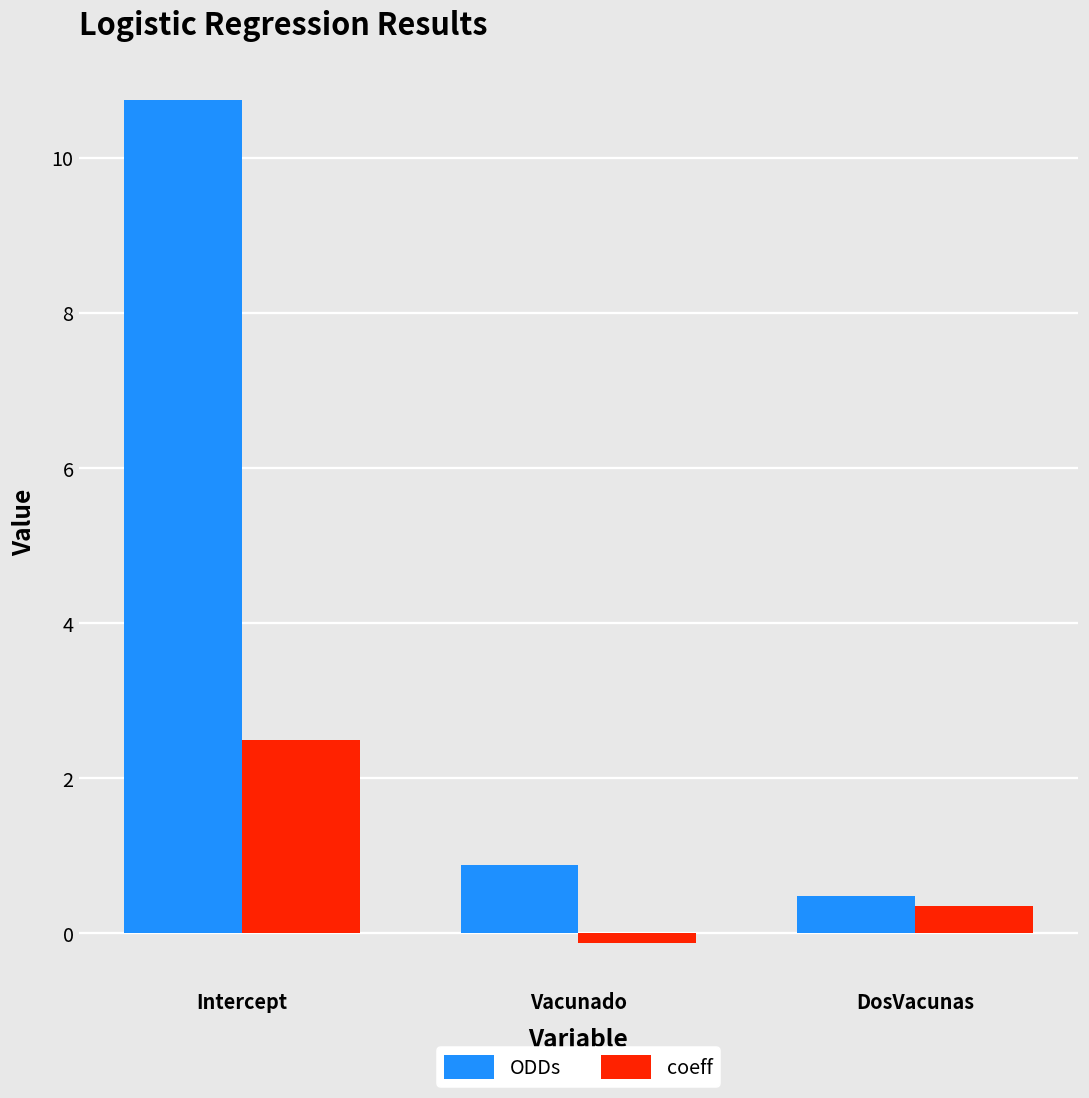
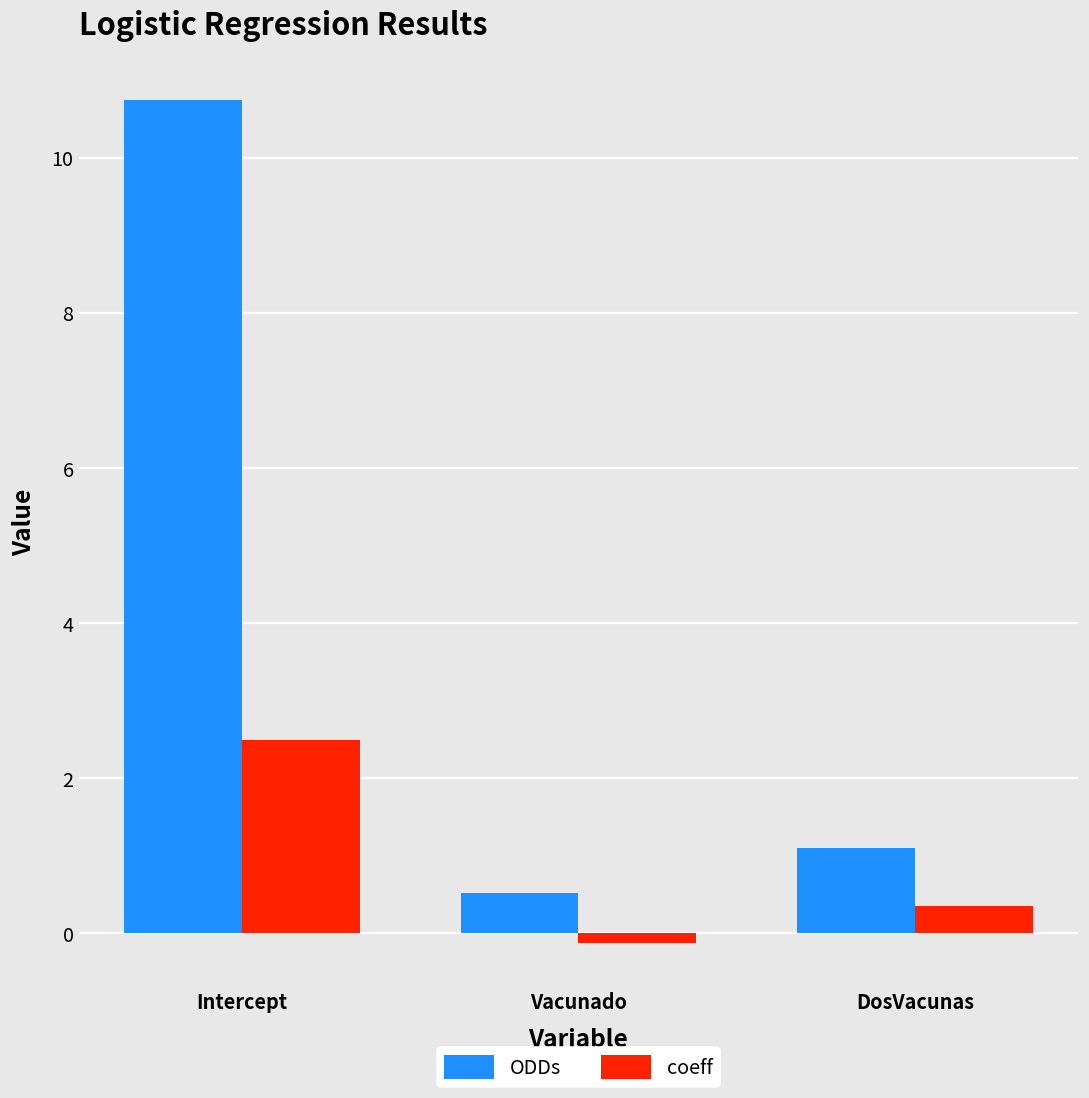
ODDs, Vacunado: 0.9 -> 0.5
ODDs, DosVacunas: 0.5 -> 1.1
